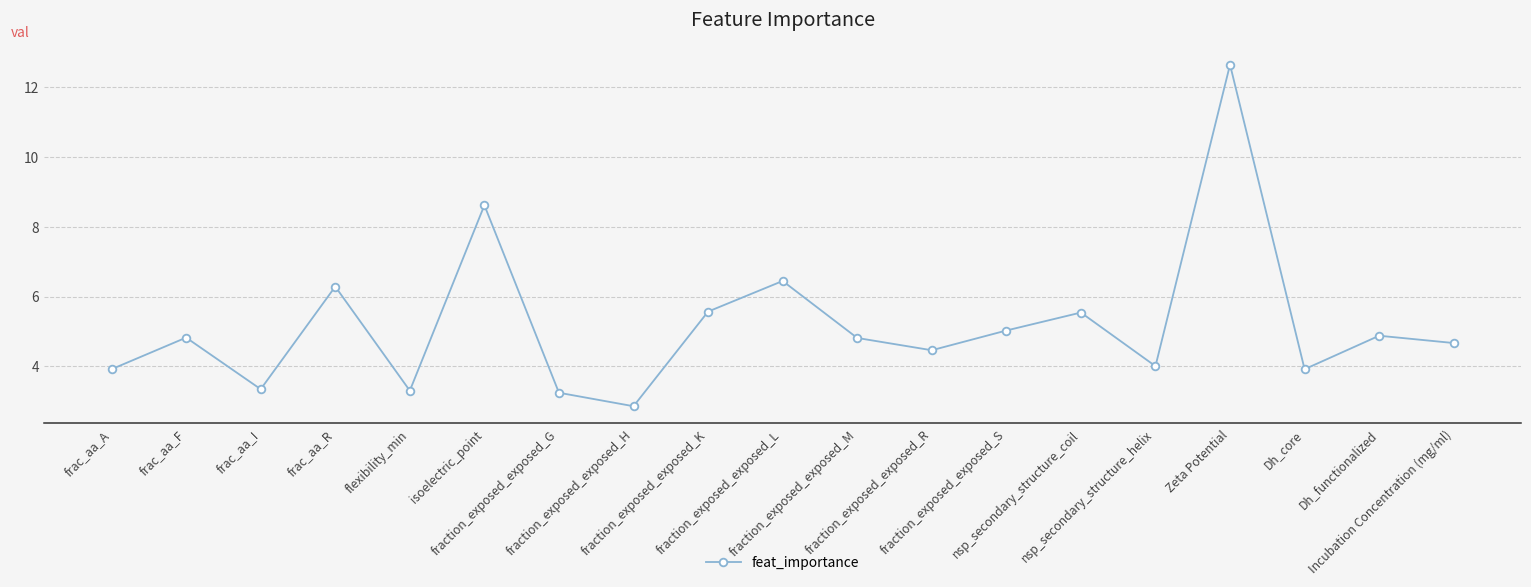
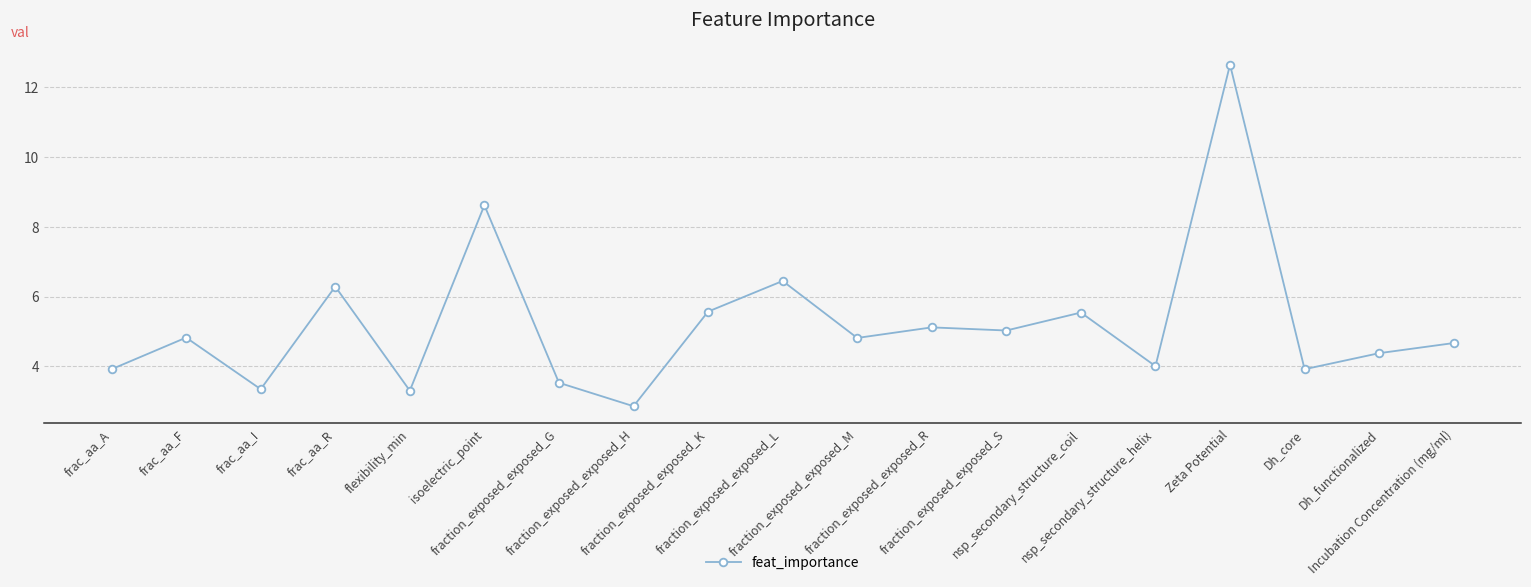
fraction_exposed_exposed_G: 3.2 -> 3.5
fraction_exposed_exposed_R: 4.5 -> 5.1
Dh_functionalized: 4.9 -> 4.4
